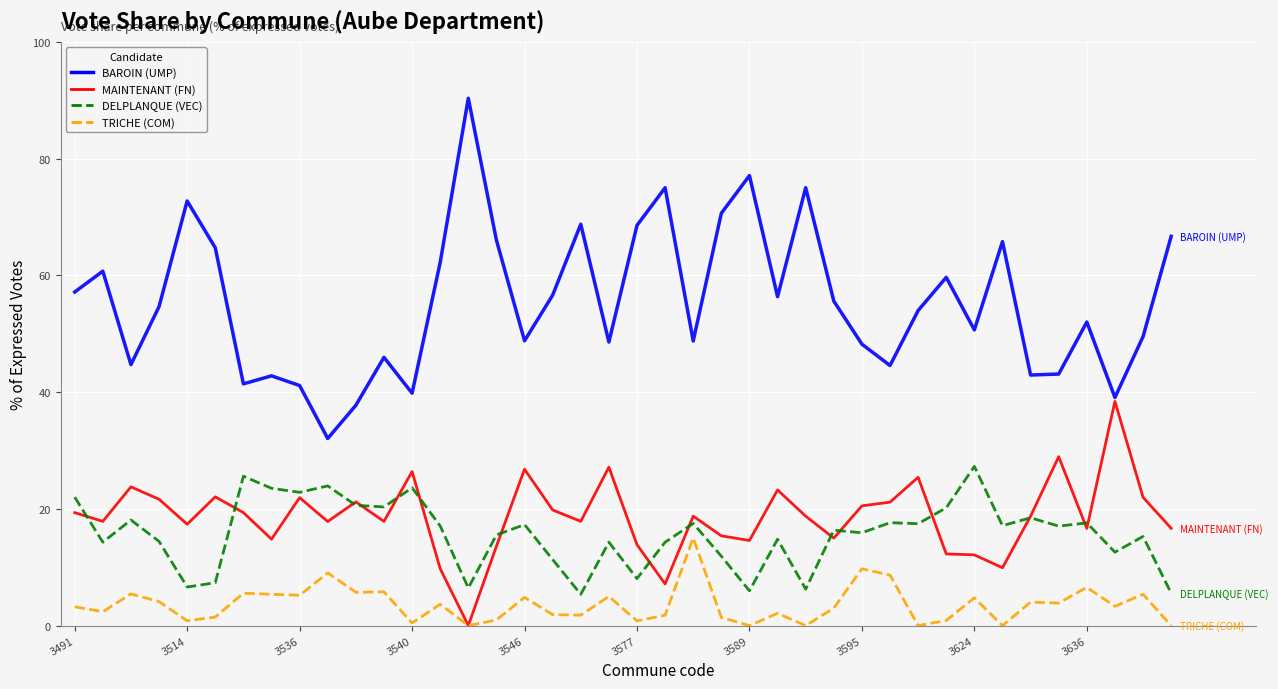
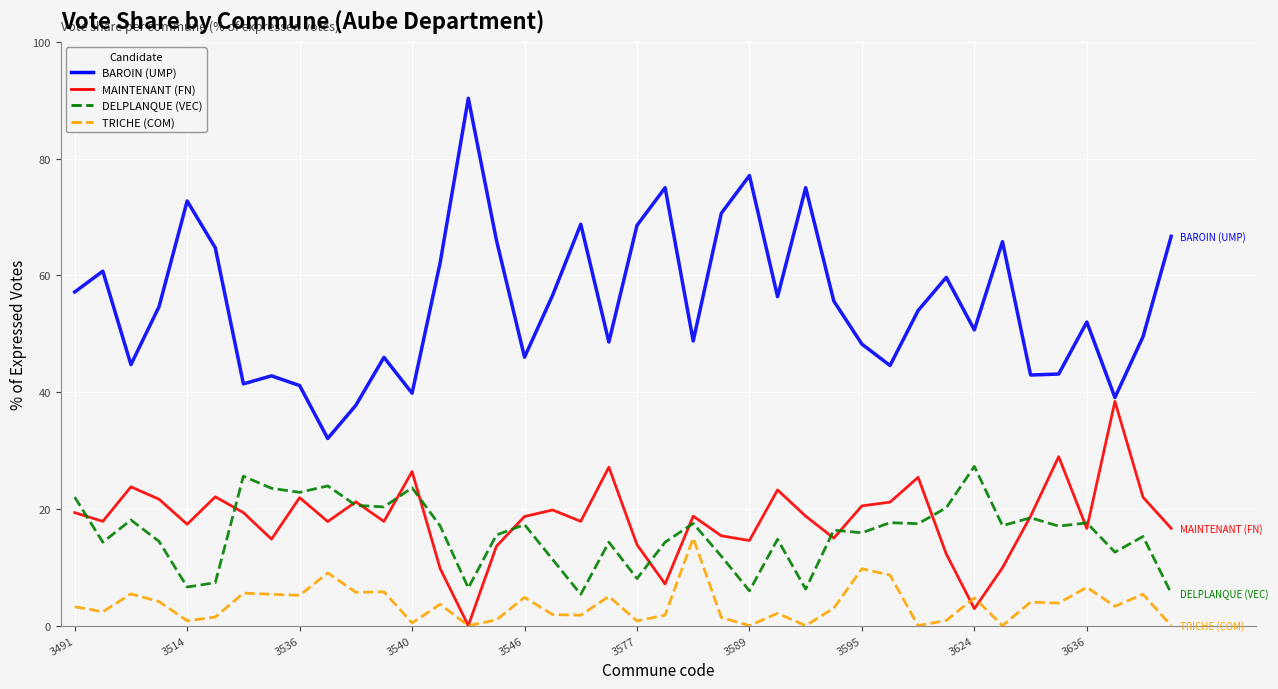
BAROIN (UMP), 3546: 49 -> 46
MAINTENANT (FN), 3546: 27 -> 19
MAINTENANT (FN), 3624: 12 -> 3
